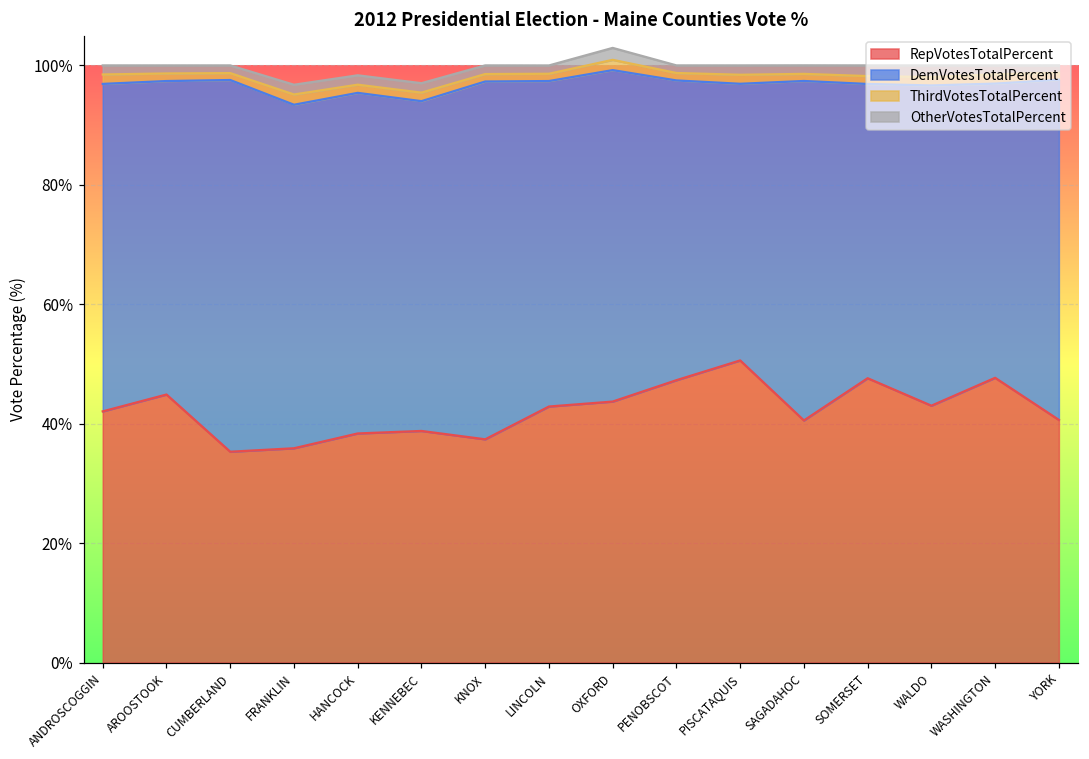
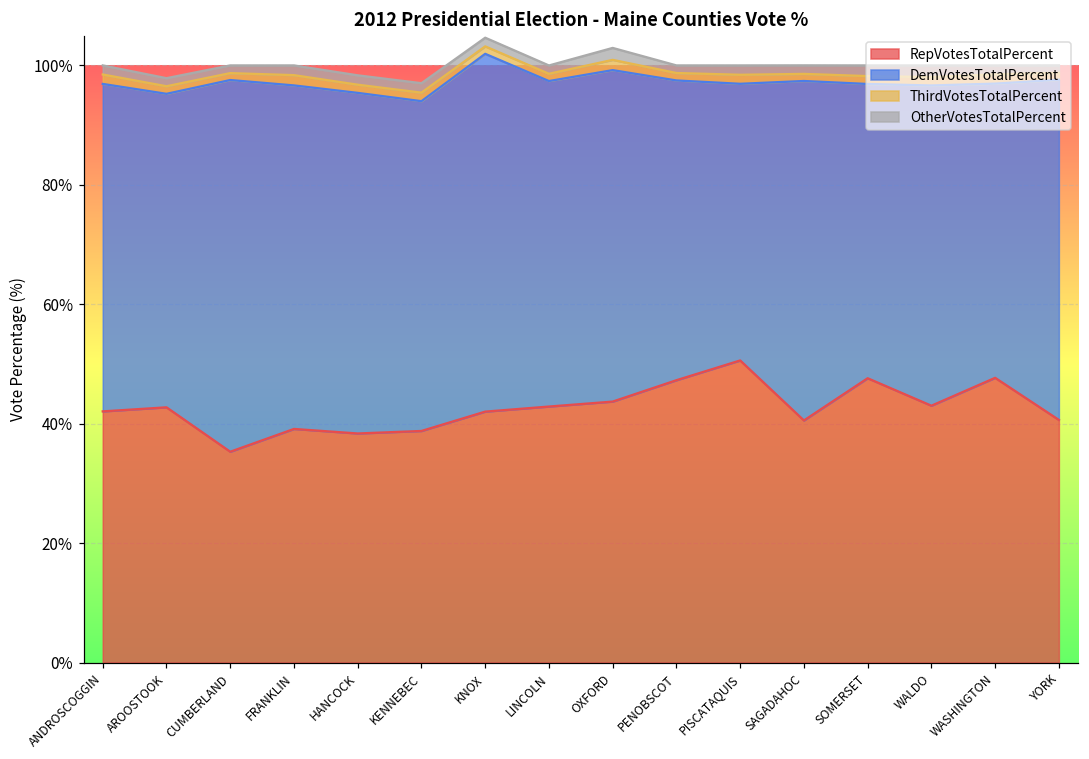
RepVotesTotalPercent, AROOSTOOK: 45% -> 43%
RepVotesTotalPercent, FRANKLIN: 36% -> 39%
RepVotesTotalPercent, KNOX: 37% -> 42%
